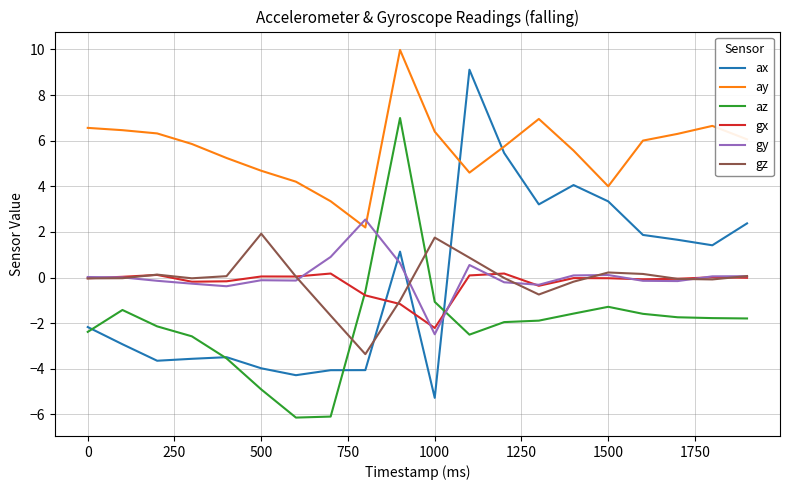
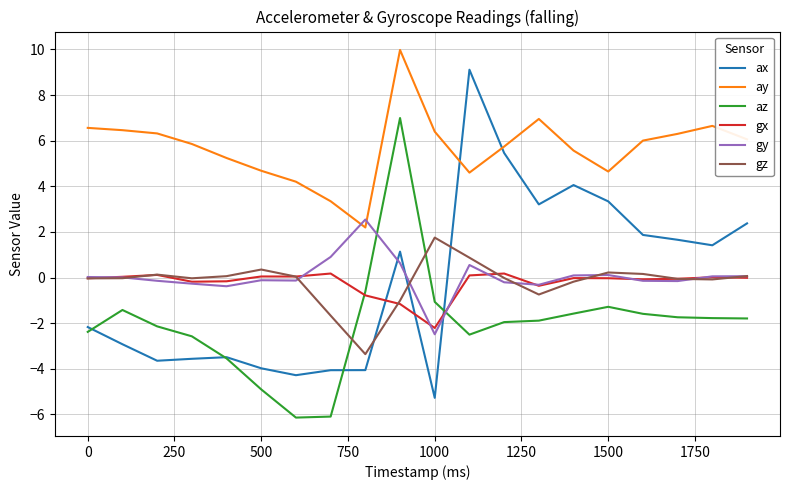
gz, 500: 1.9 -> 0.4
ay, 1500: 4.0 -> 4.6
